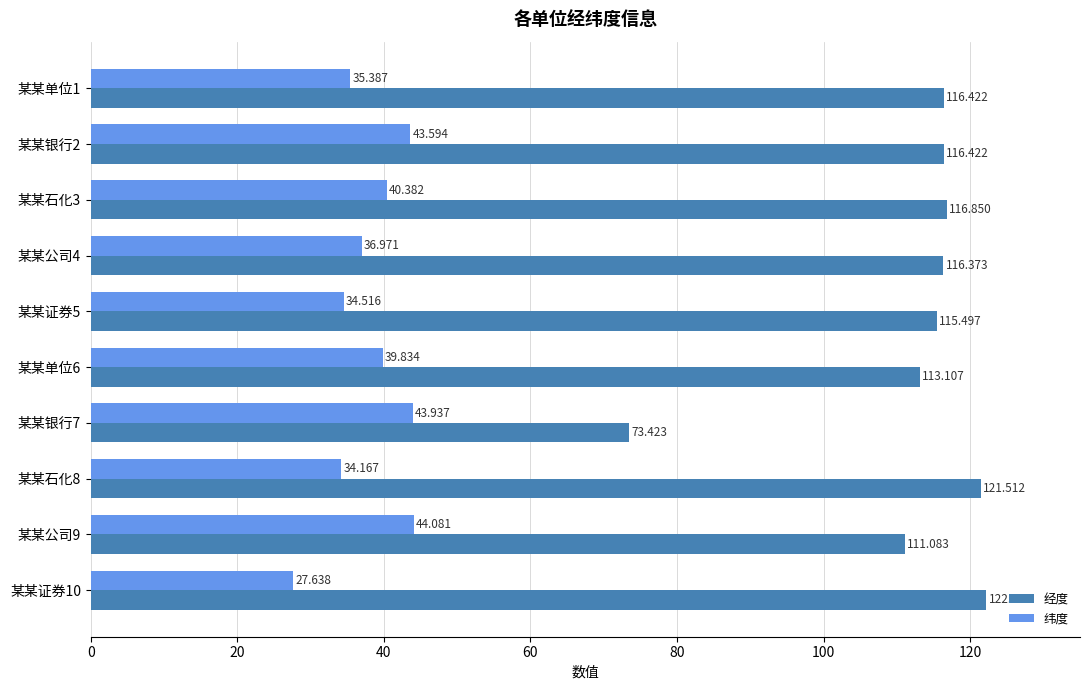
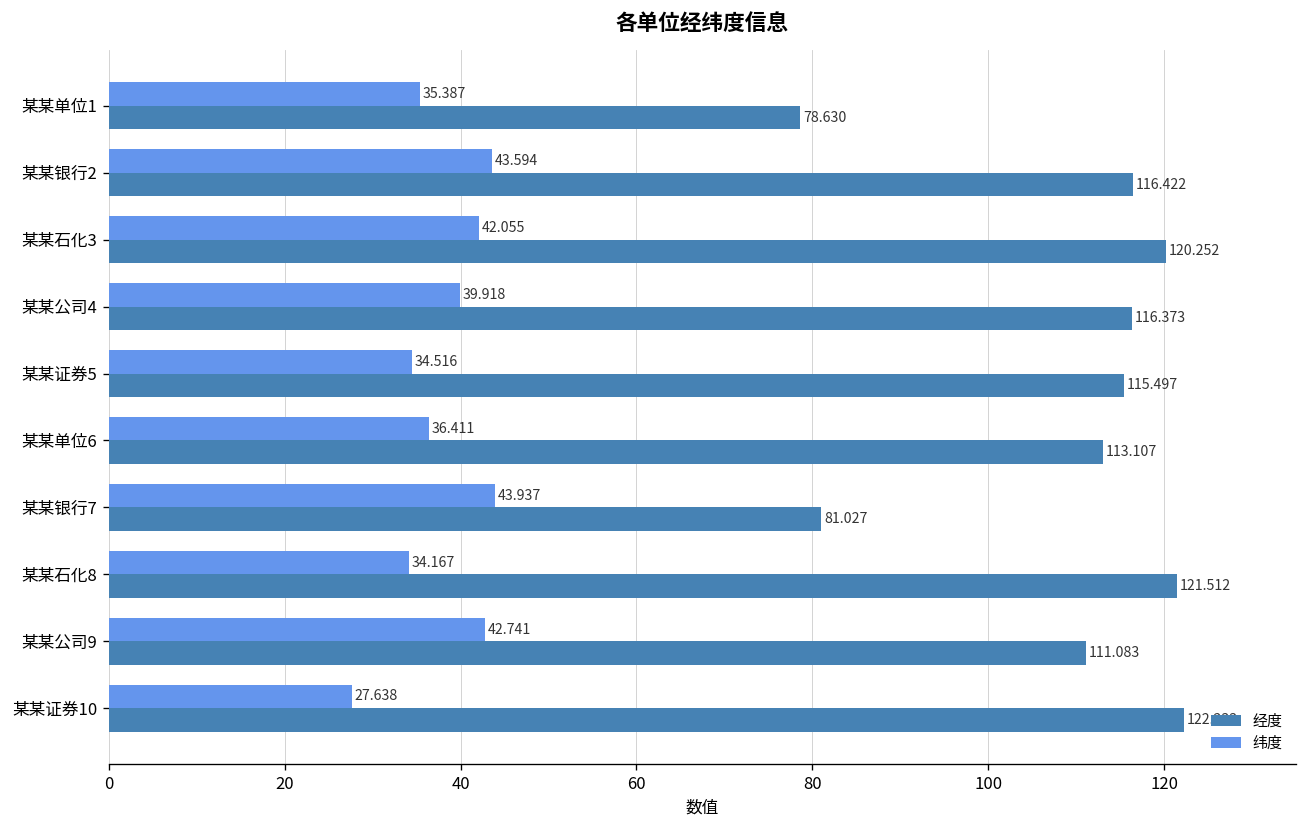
经度, 某某单位1: 116.422 -> 78.630
纬度, 某某石化3: 40.382 -> 42.055
经度, 某某石化3: 116.850 -> 120.252
纬度, 某某公司4: 36.971 -> 39.918
纬度, 某某单位6: 39.834 -> 36.411
经度, 某某银行7: 73.423 -> 81.027
纬度, 某某公司9: 44.081 -> 42.741
